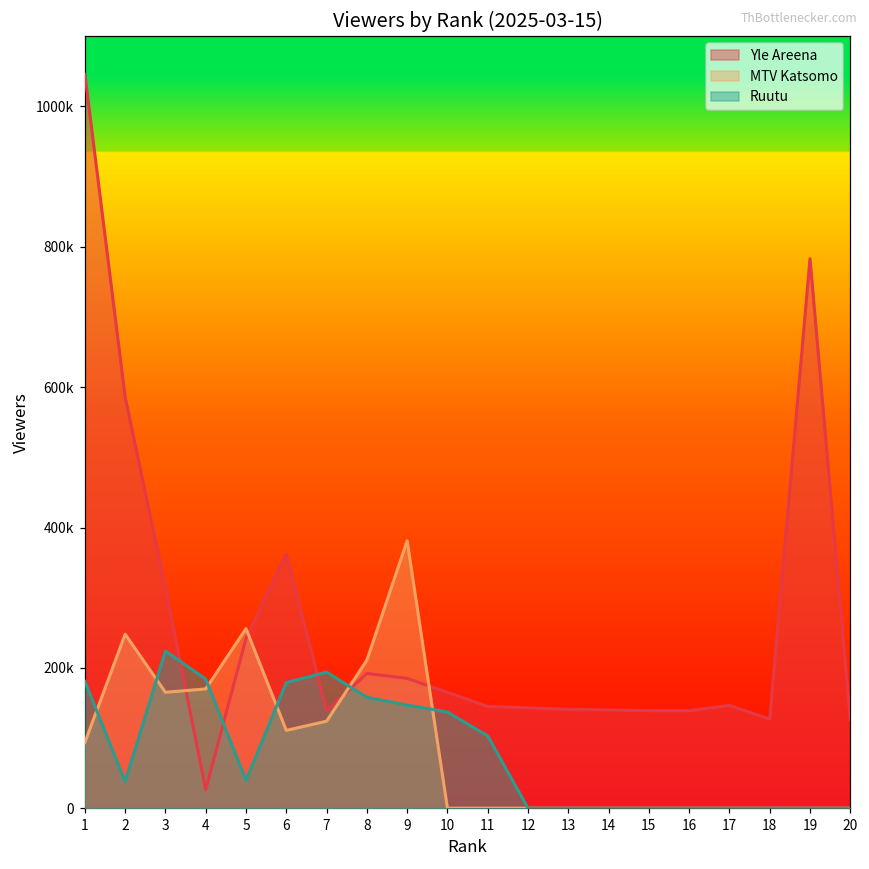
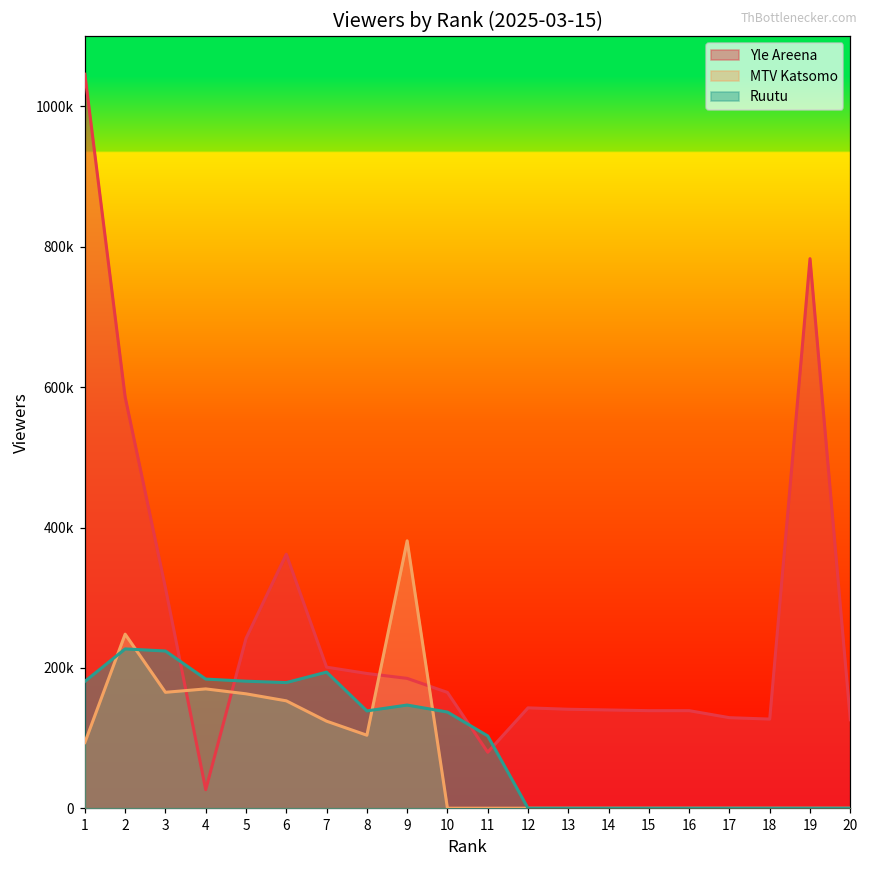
Ruutu, 2: 40000 -> 230000
MTV Katsomo, 5: 260000 -> 160000
Ruutu, 5: 40000 -> 180000
MTV Katsomo, 6: 110000 -> 150000
Yle Areena, 7: 140000 -> 200000
MTV Katsomo, 8: 210000 -> 100000
Ruutu, 8: 160000 -> 140000
Yle Areena, 11: 150000 -> 80000
Yle Areena, 17: 150000 -> 130000
